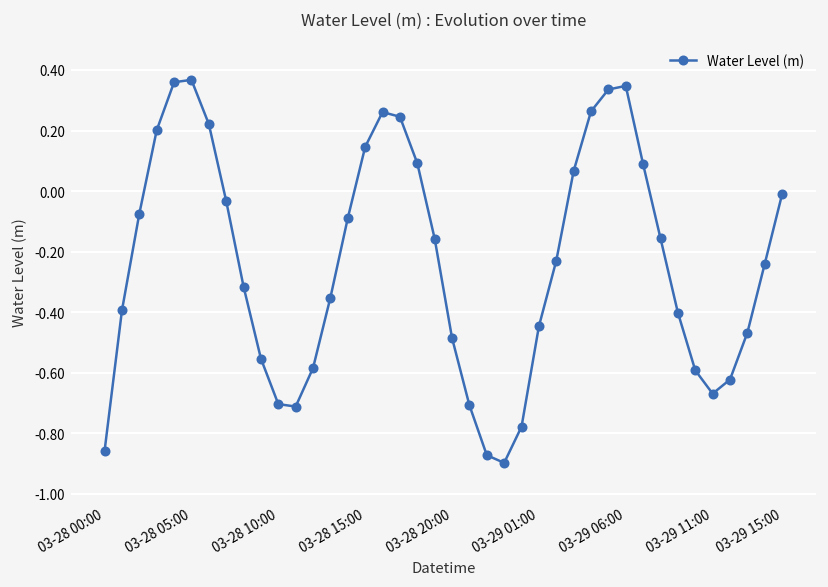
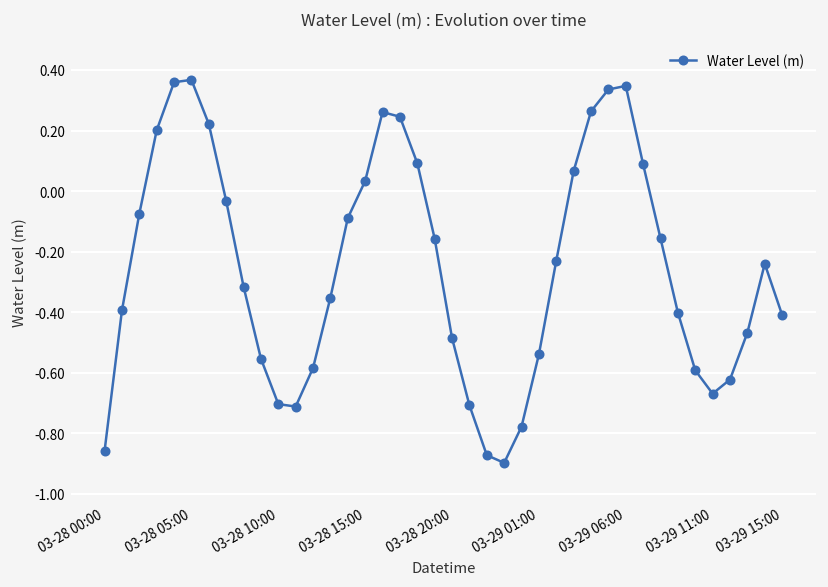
03-28 15:00: 0.15 -> 0.03
03-29 01:00: -0.45 -> -0.54
03-29 15:00: -0.01 -> -0.41
